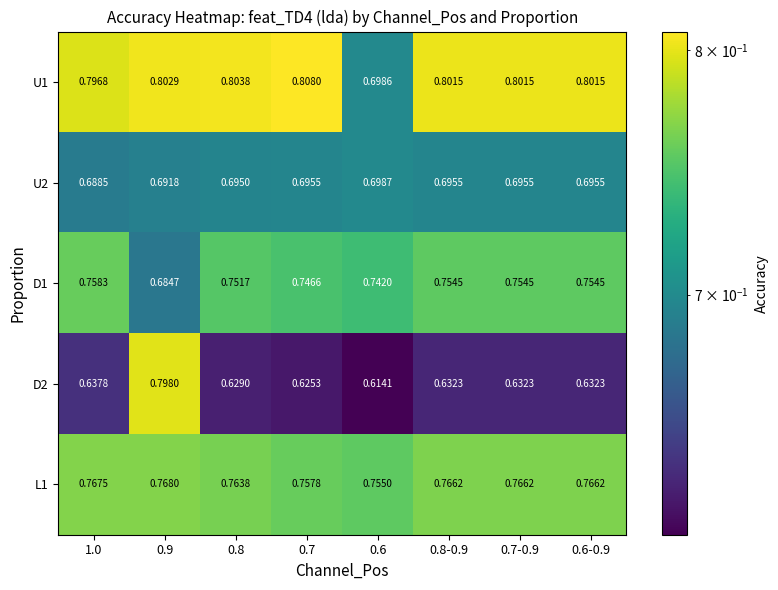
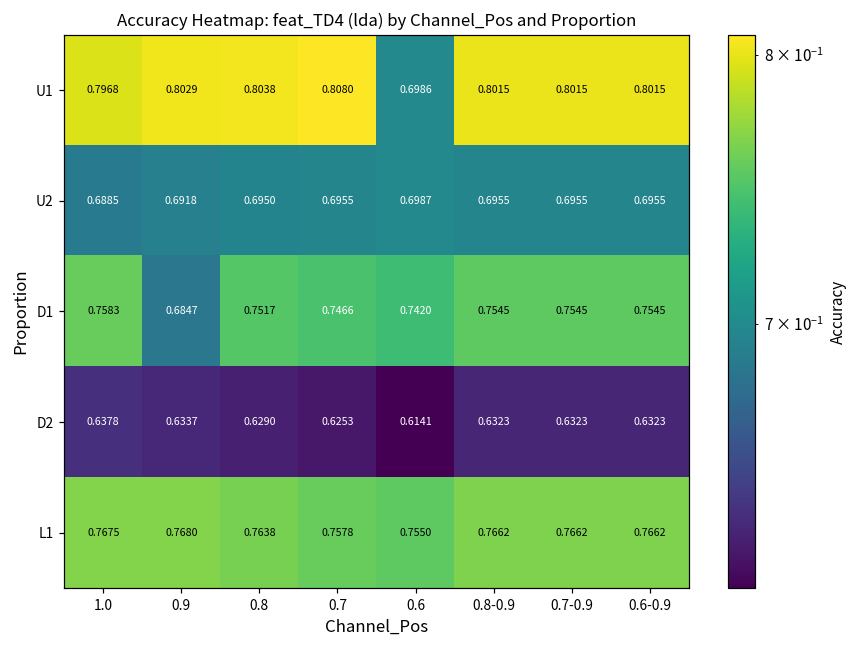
D2, 0.9: 0.7980 -> 0.6337
